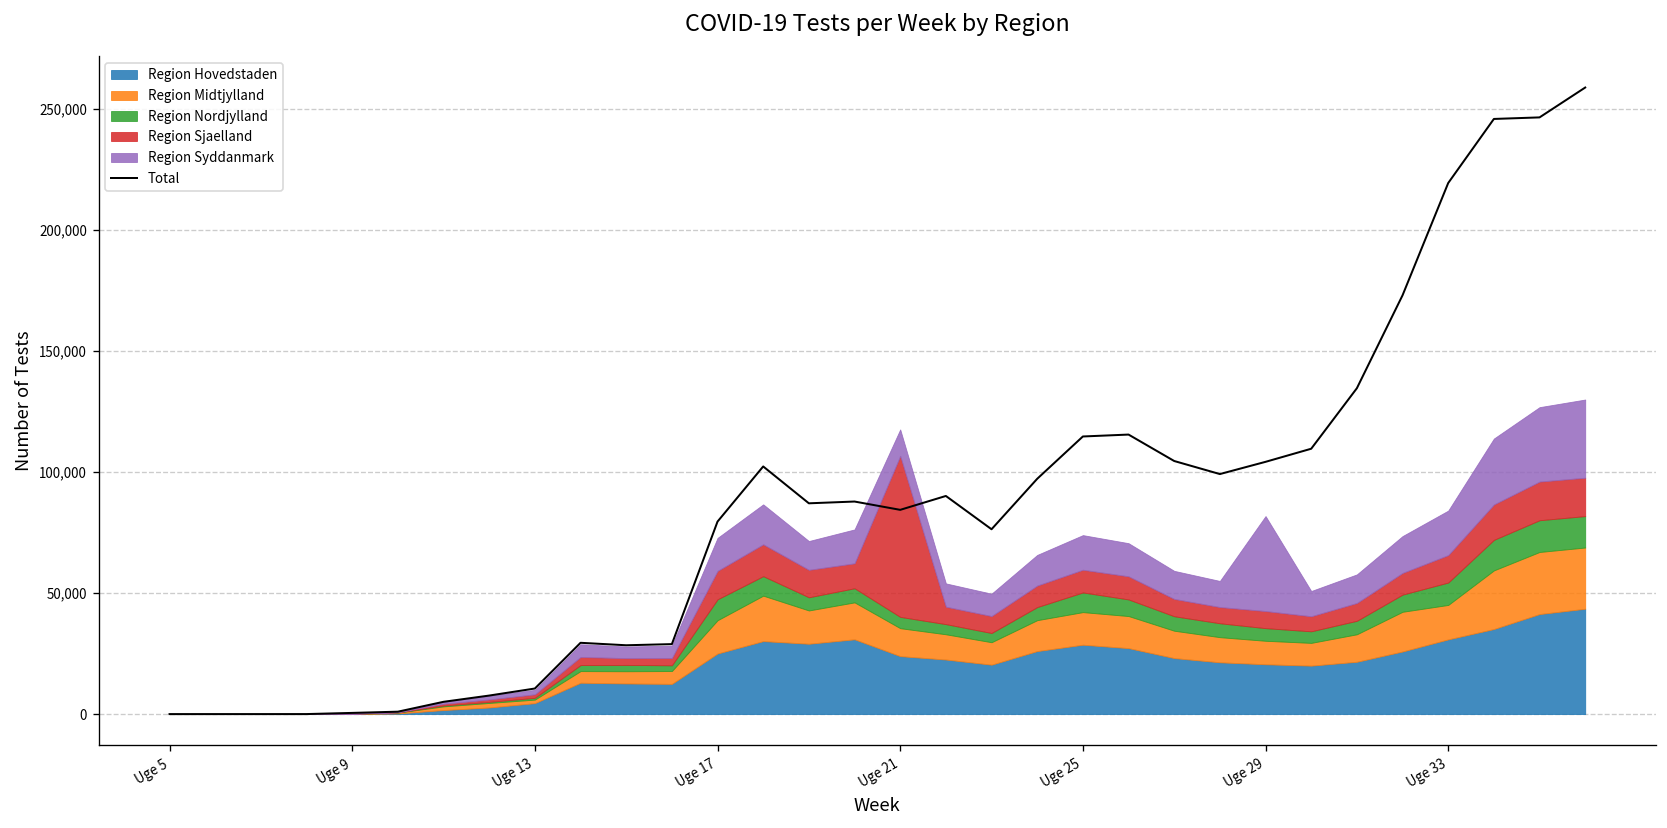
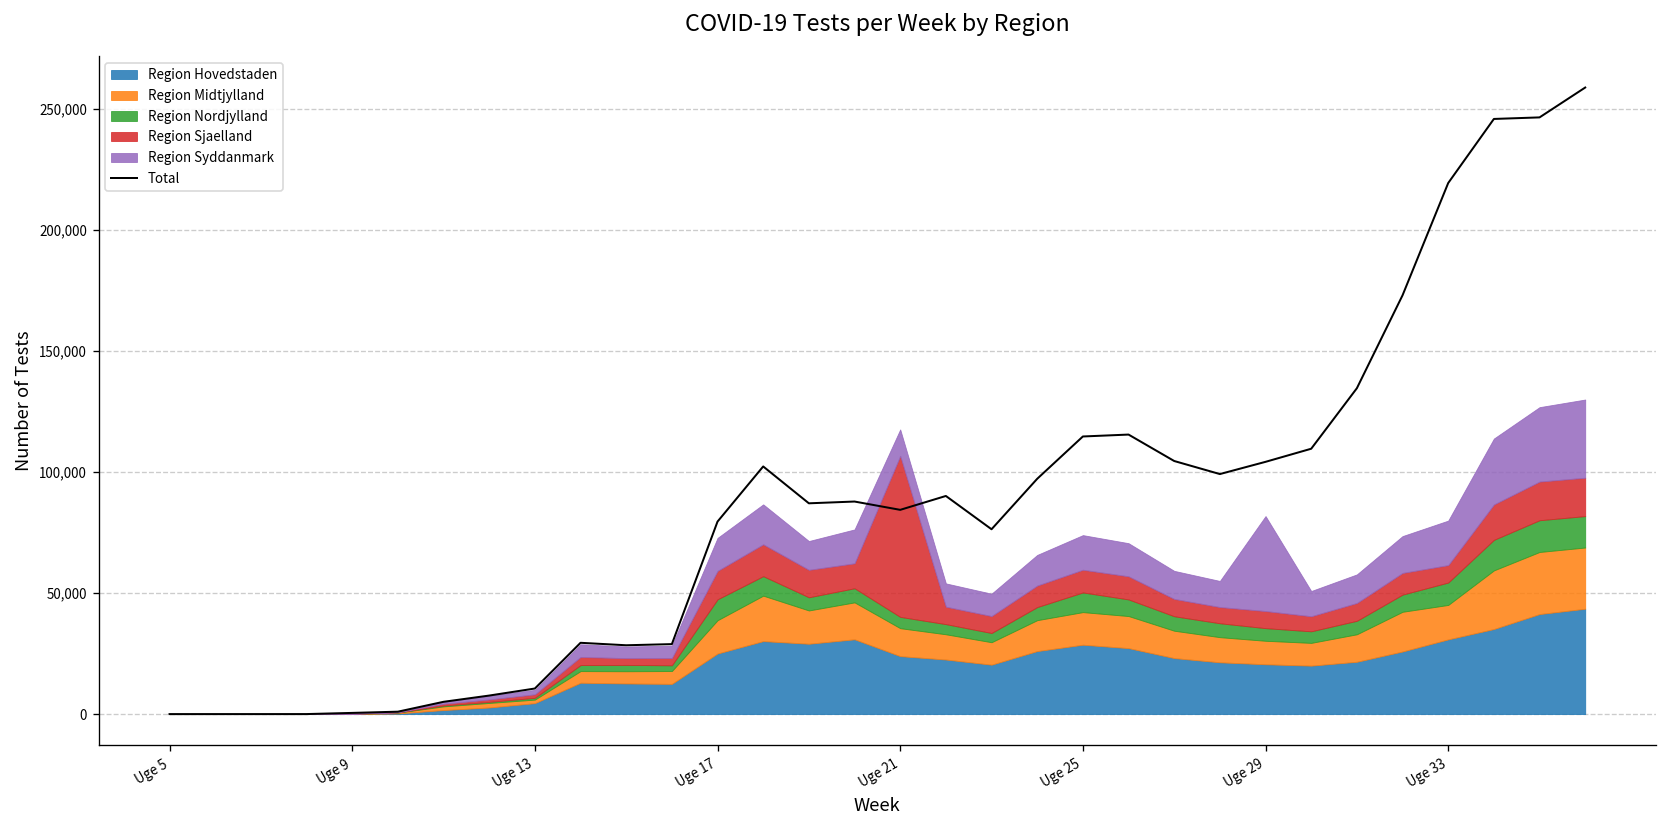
Region Sjaelland, Uge 33: 11,000 -> 7,000
